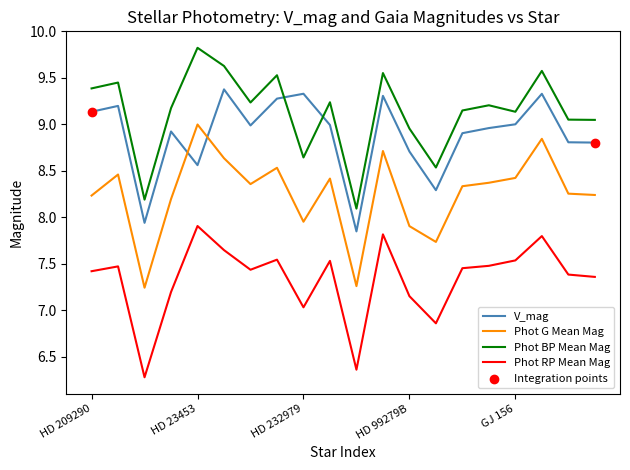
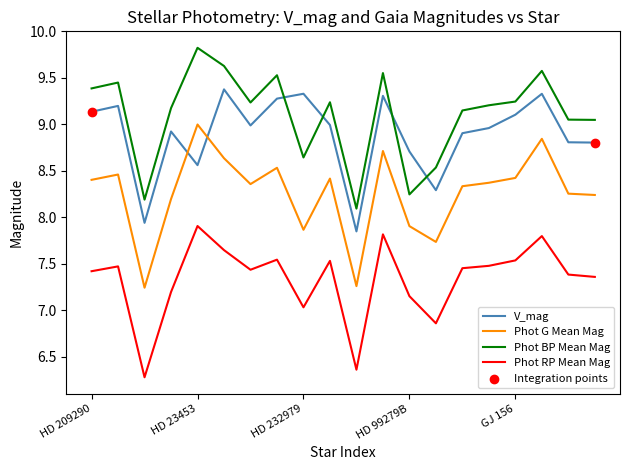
Phot G Mean Mag, HD 209290: 8.2 -> 8.4
Phot G Mean Mag, HD 232979: 8.0 -> 7.9
Phot BP Mean Mag, HD 99279B: 9.0 -> 8.2
V_mag, GJ 156: 9.0 -> 9.1
Phot BP Mean Mag, GJ 156: 9.1 -> 9.2
